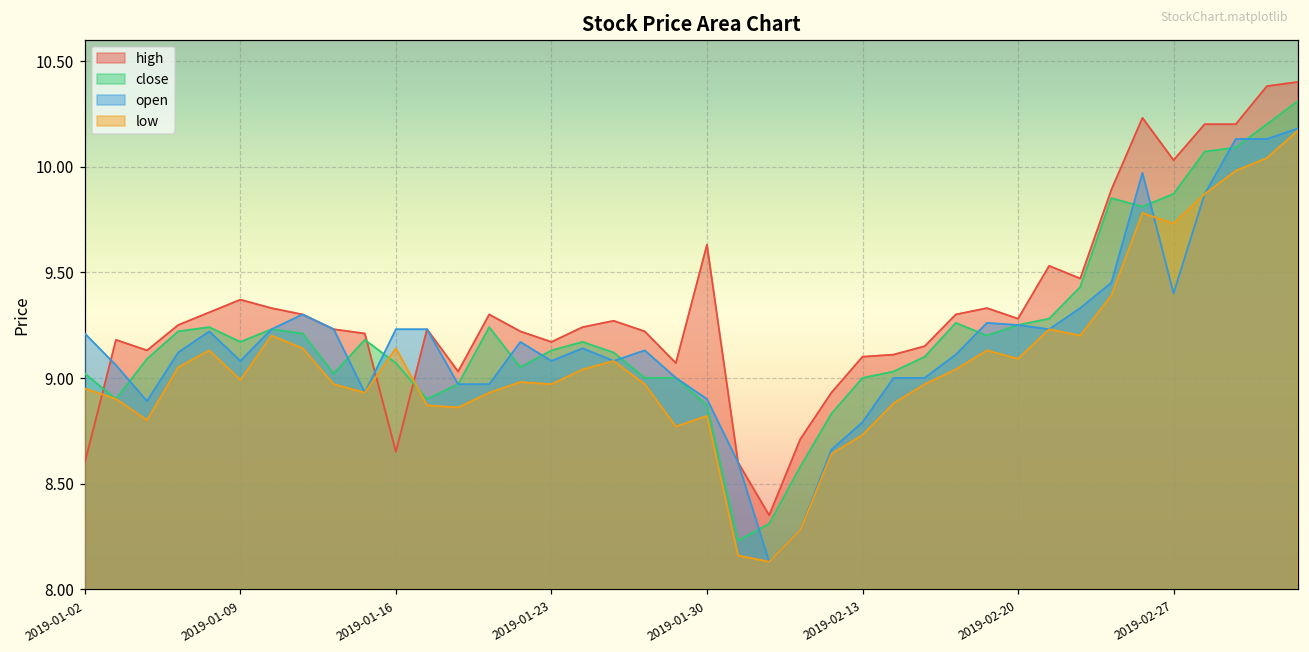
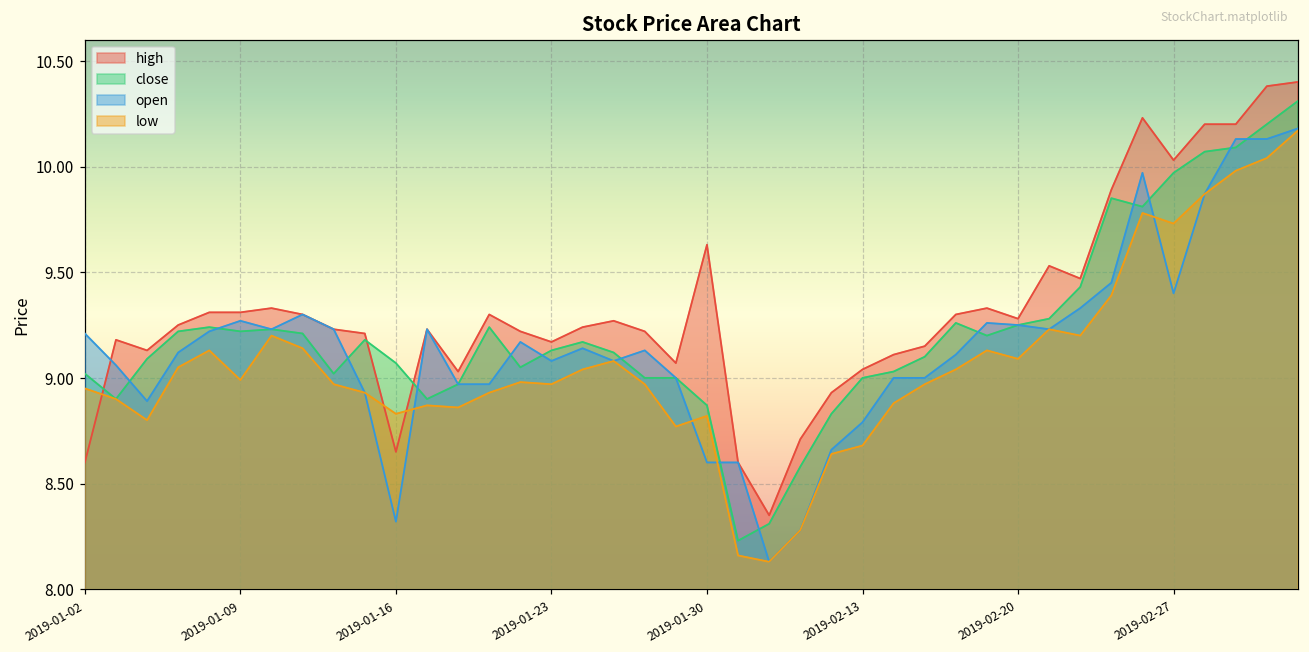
high, 2019-01-09: 9.37 -> 9.31
close, 2019-01-09: 9.17 -> 9.22
open, 2019-01-09: 9.08 -> 9.27
open, 2019-01-16: 9.23 -> 8.32
low, 2019-01-16: 9.14 -> 8.83
open, 2019-01-30: 8.9 -> 8.6
high, 2019-02-13: 9.10 -> 9.04
low, 2019-02-13: 8.73 -> 8.68
close, 2019-02-27: 9.87 -> 9.97
